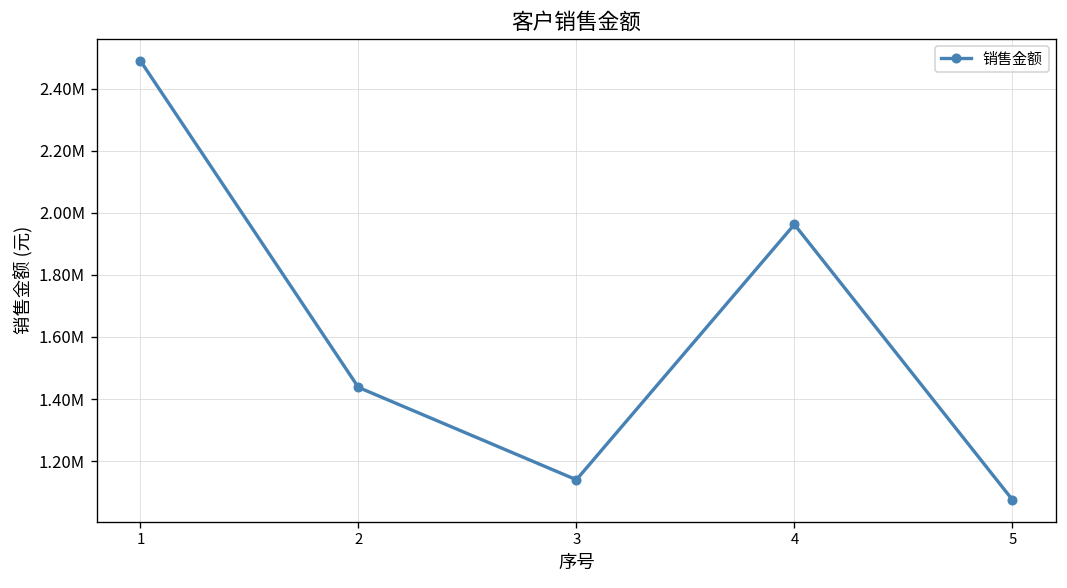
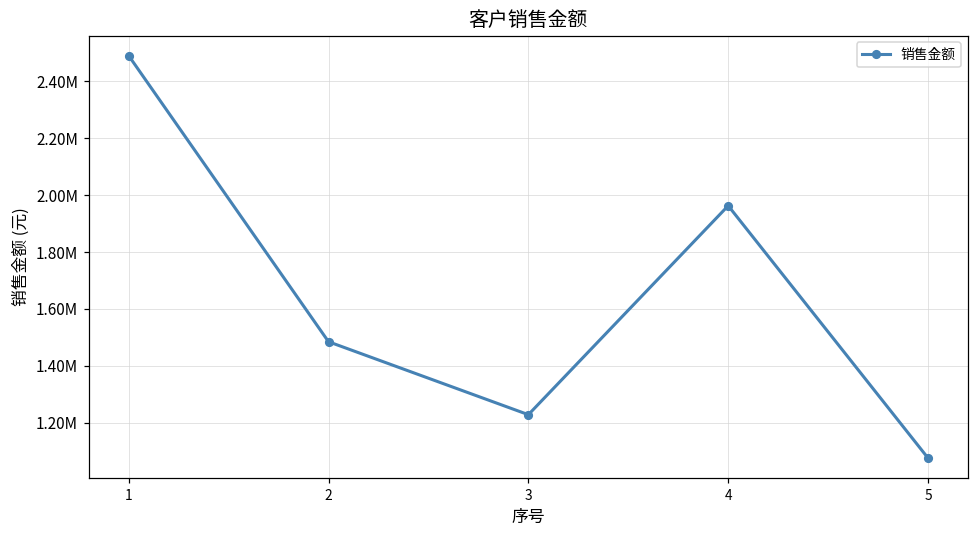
2: 1440000 -> 1480000
3: 1140000 -> 1230000
